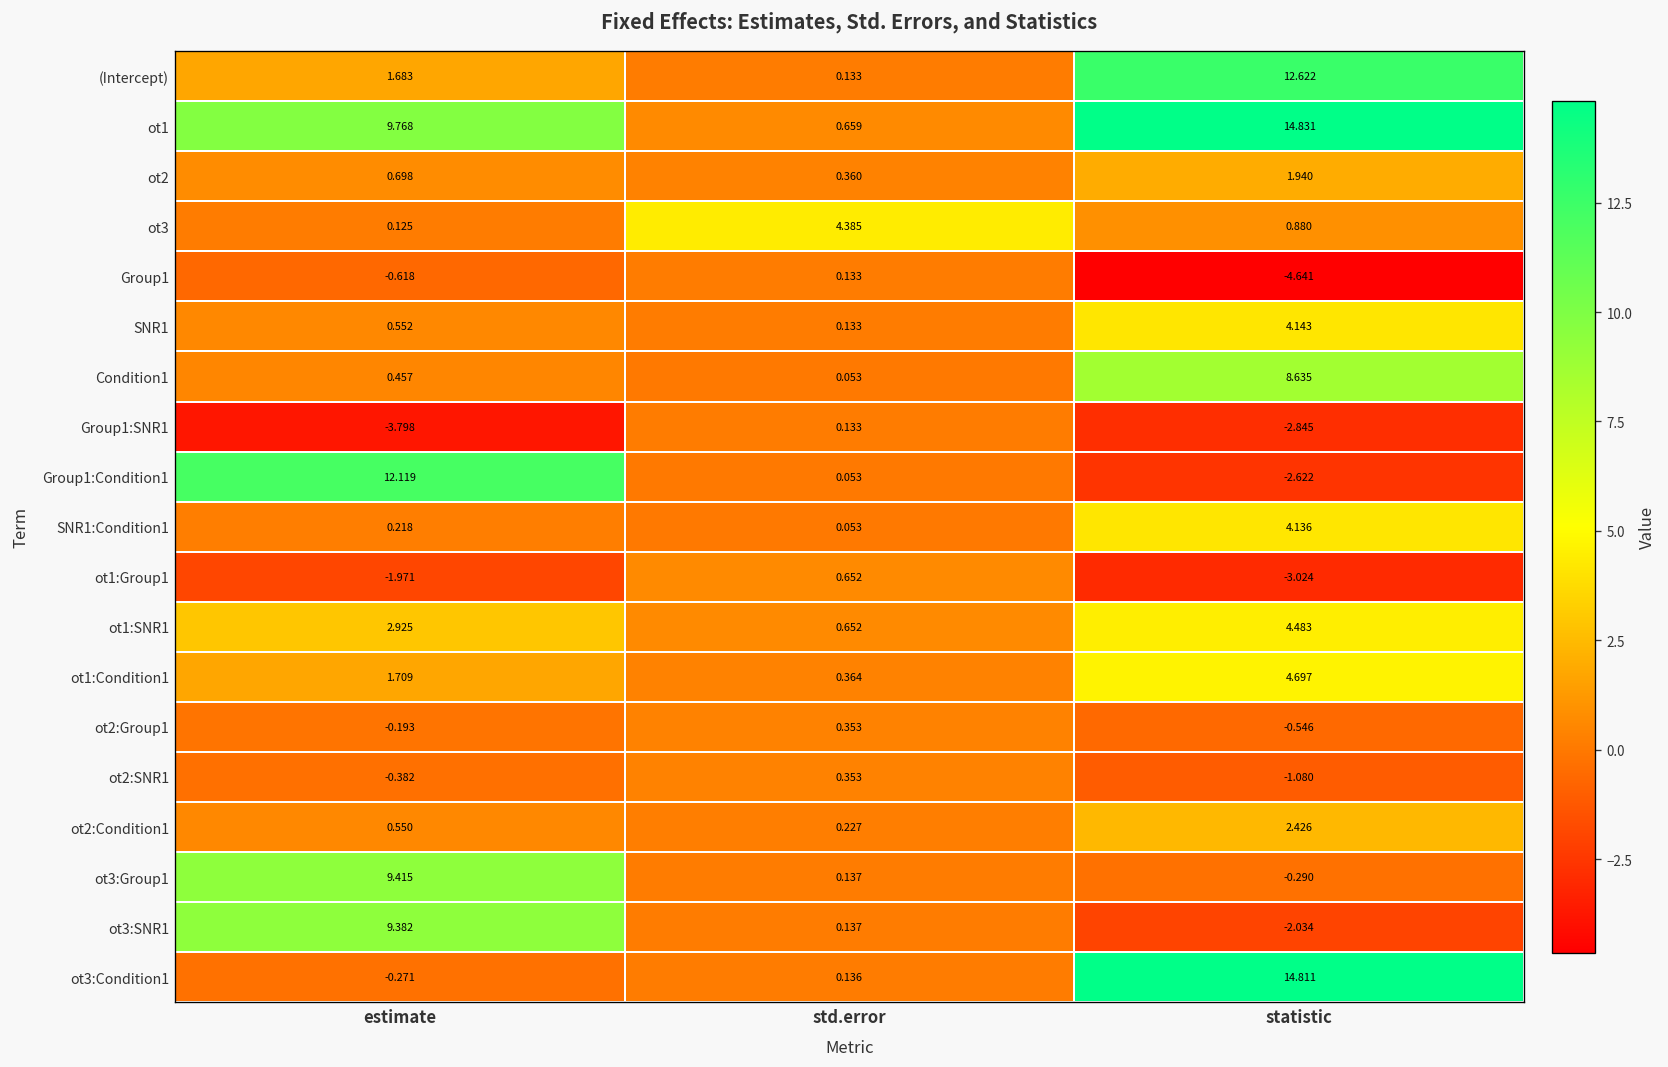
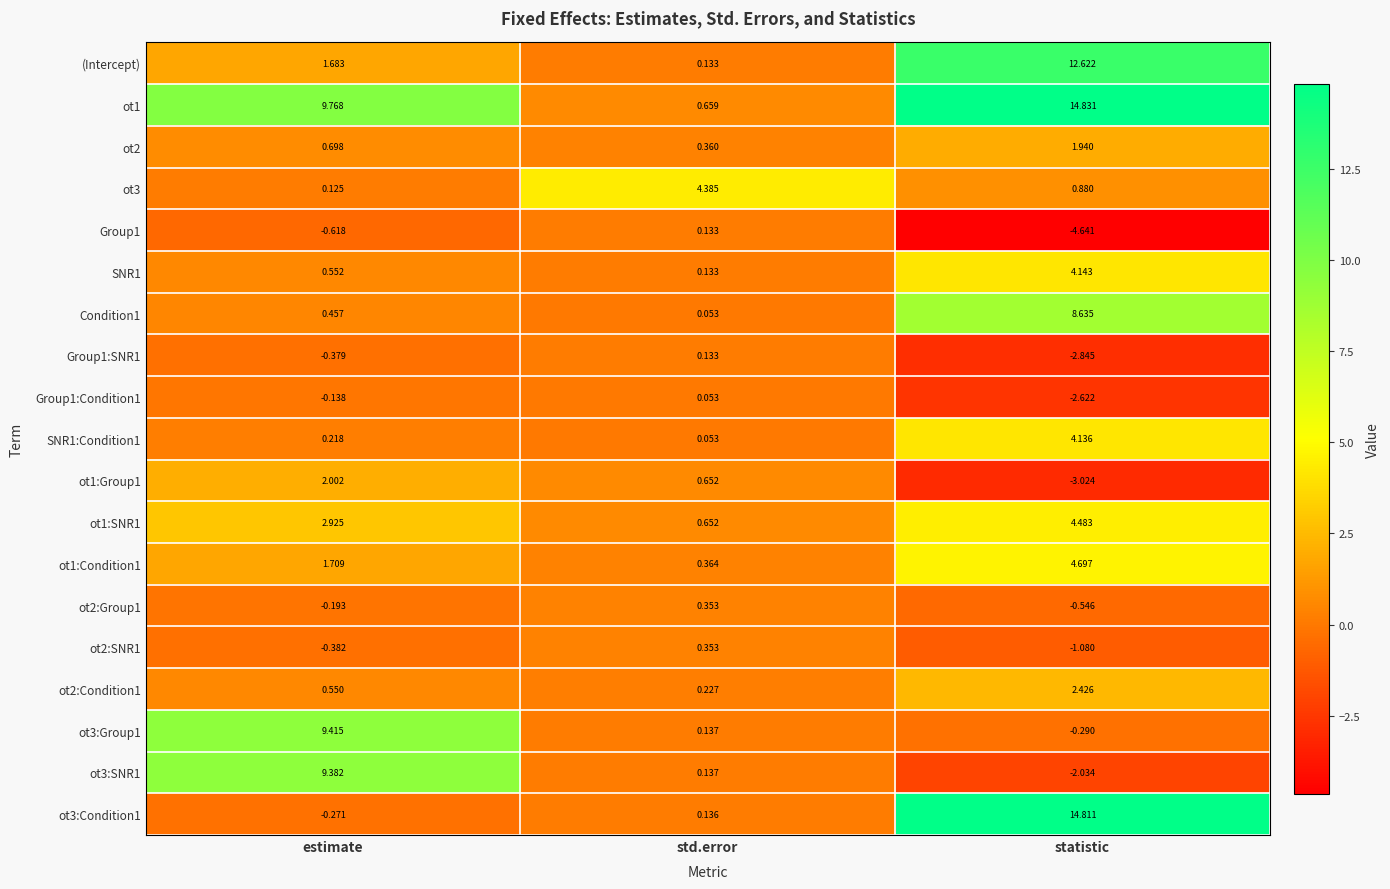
Group1:SNR1, estimate: -3.798 -> -0.379
Group1:Condition1, estimate: 12.119 -> -0.138
ot1:Group1, estimate: -1.971 -> 2.002
